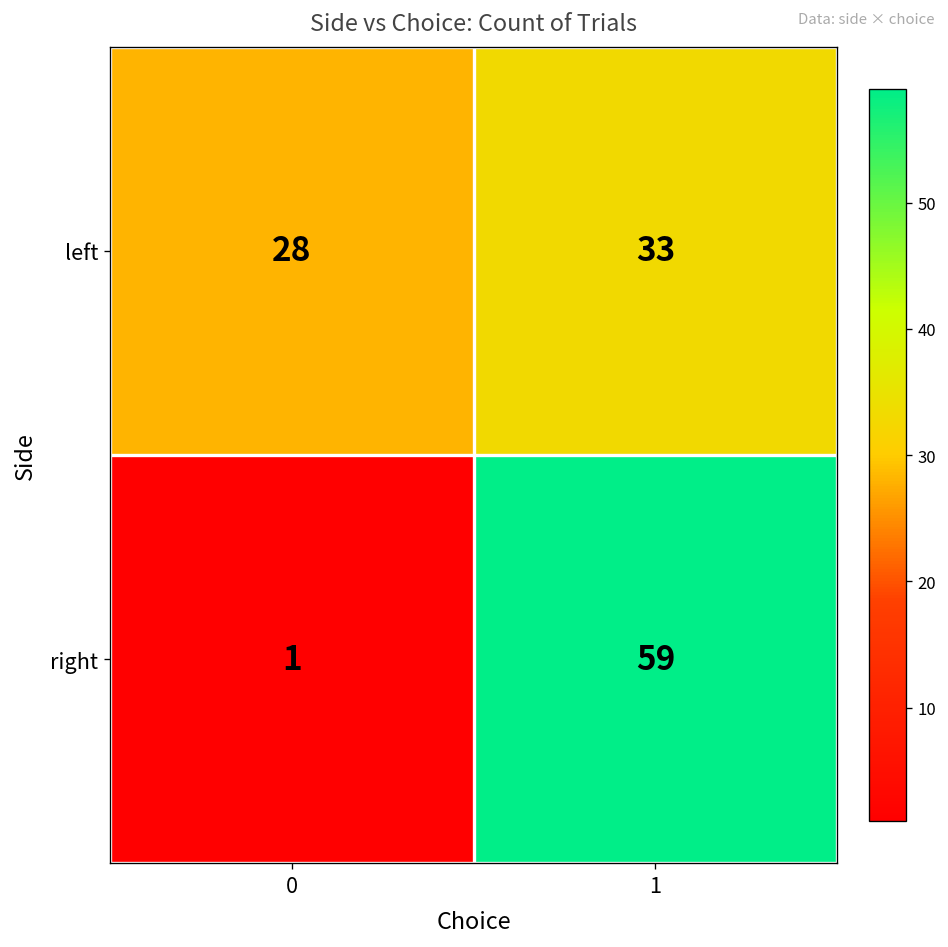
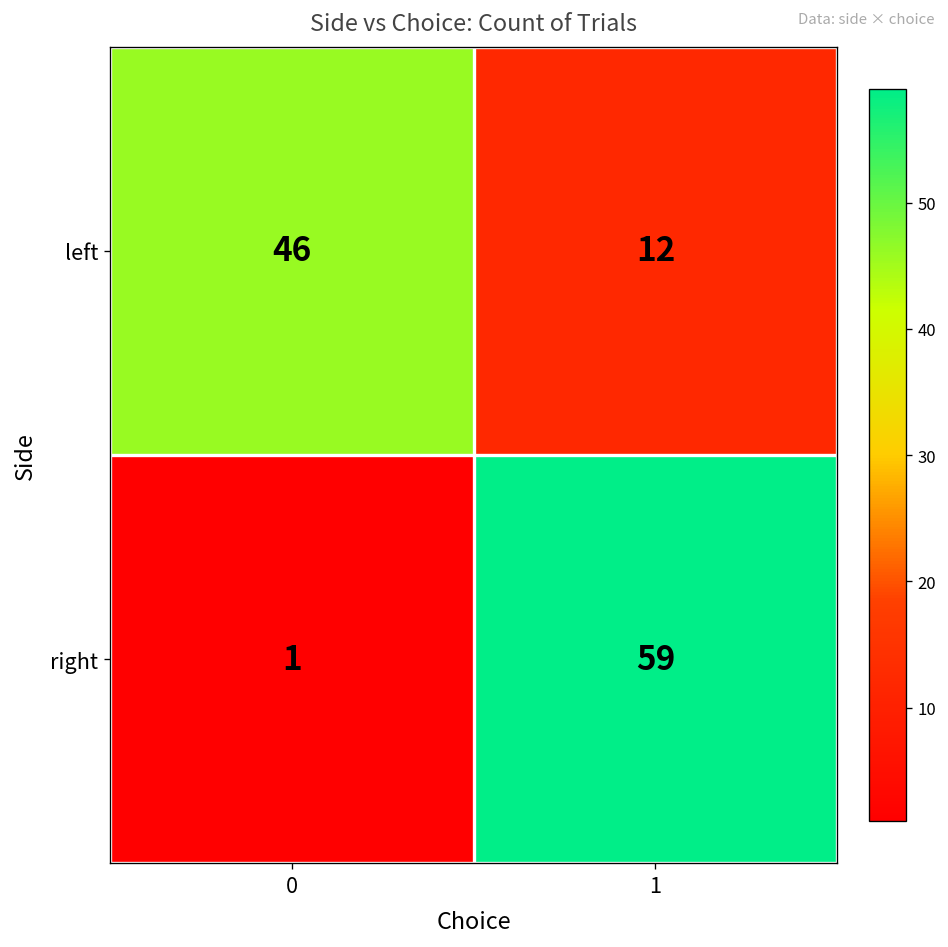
left, 0: 28 -> 46
left, 1: 33 -> 12
